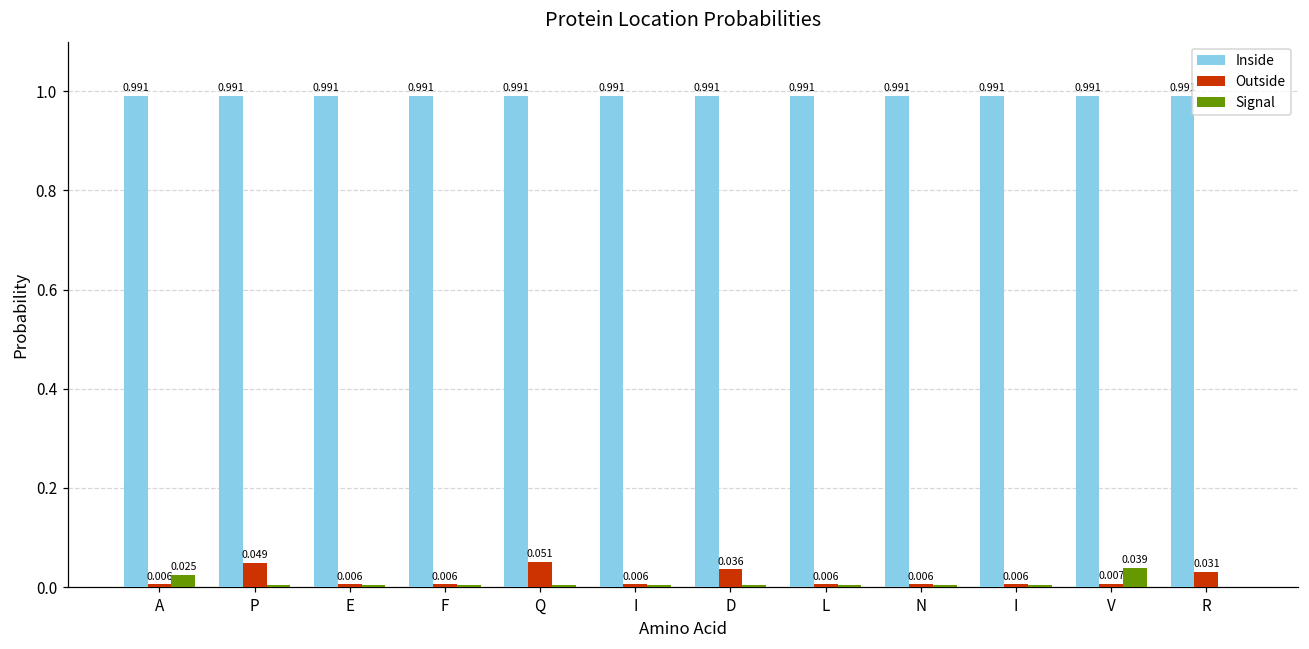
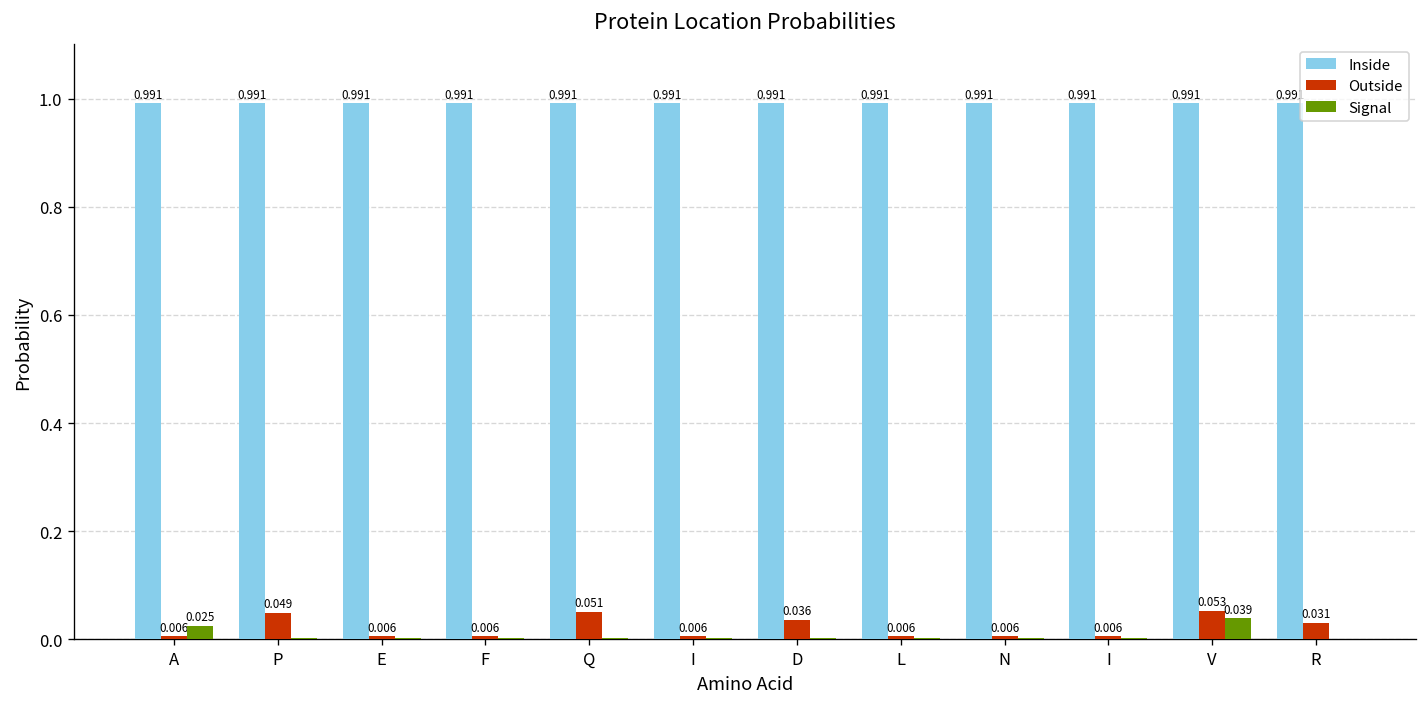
Outside, V: 0.007 -> 0.053
